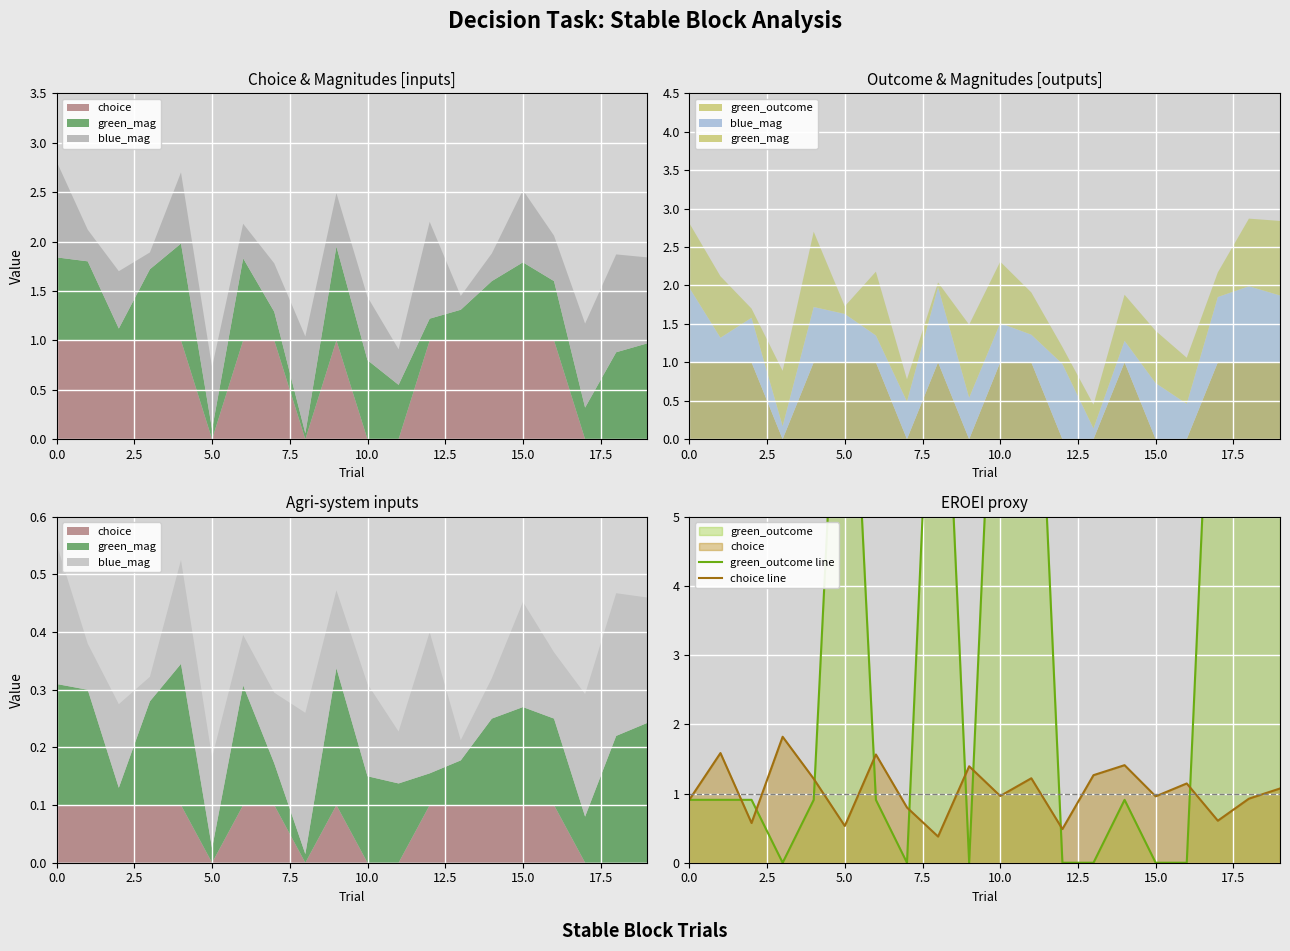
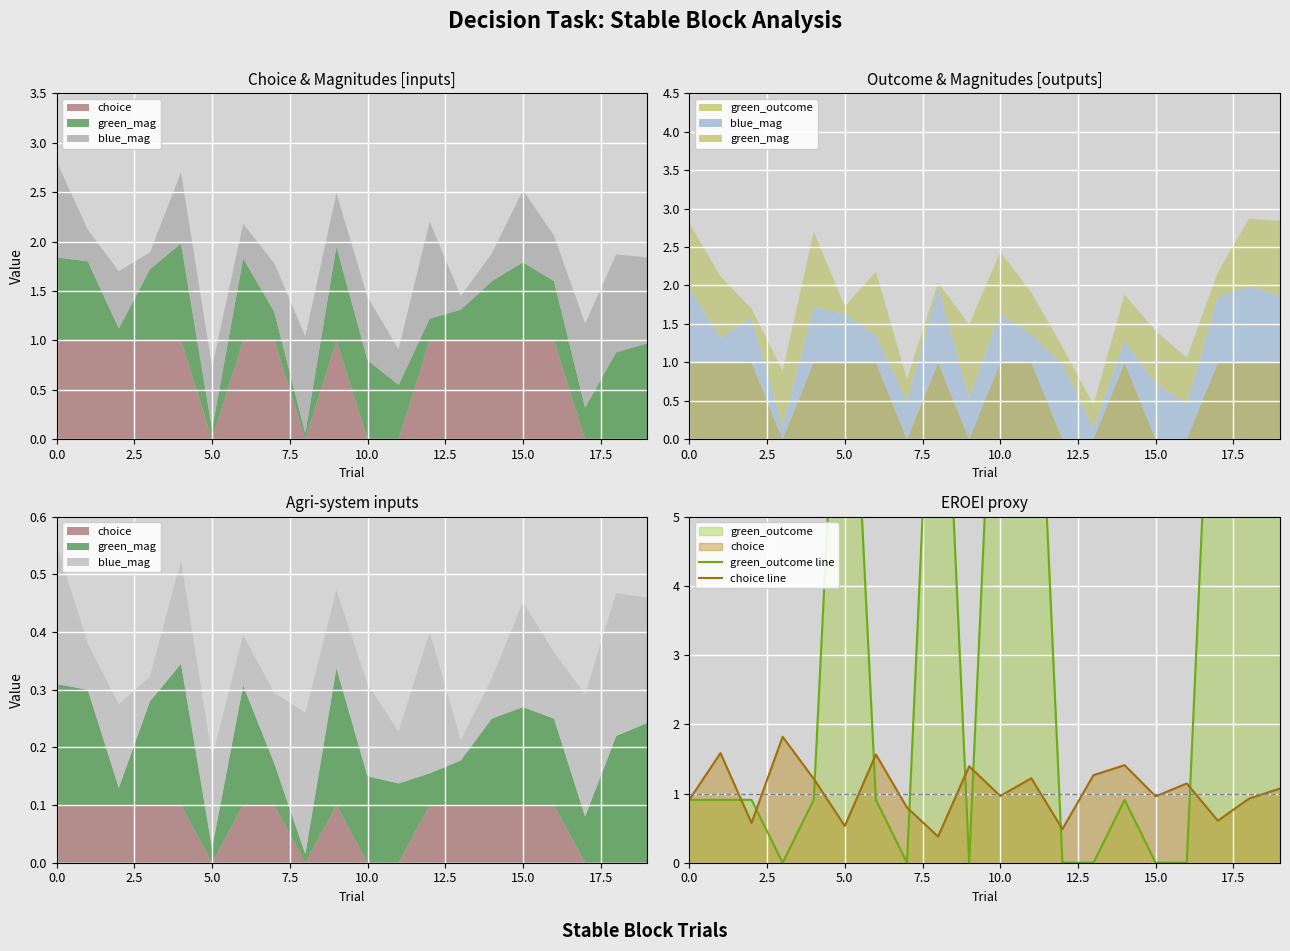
Outcome & Magnitudes [outputs], blue_mag, 10.0: 0.5 -> 0.6
